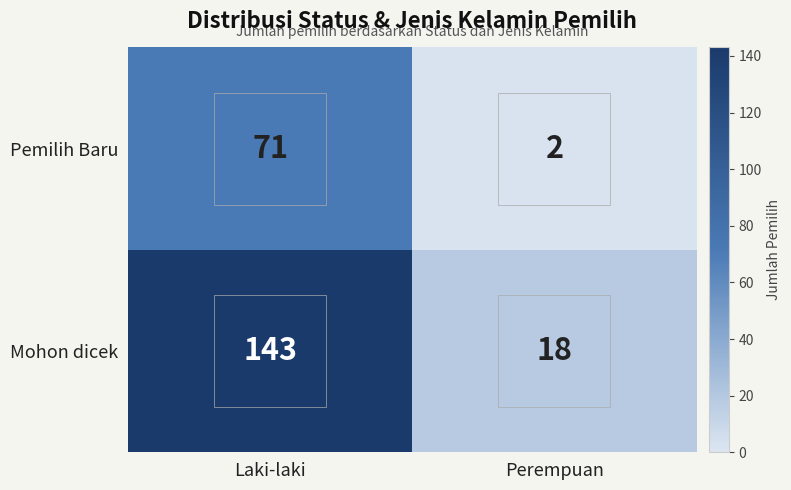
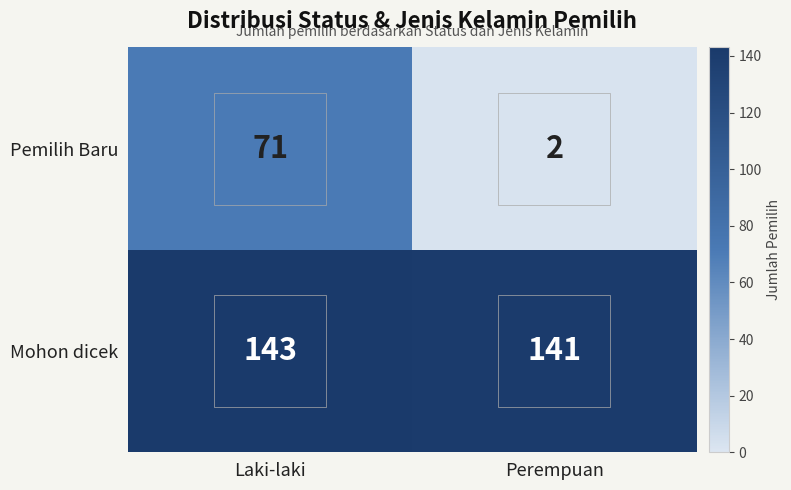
Mohon dicek, Perempuan: 18 -> 141
